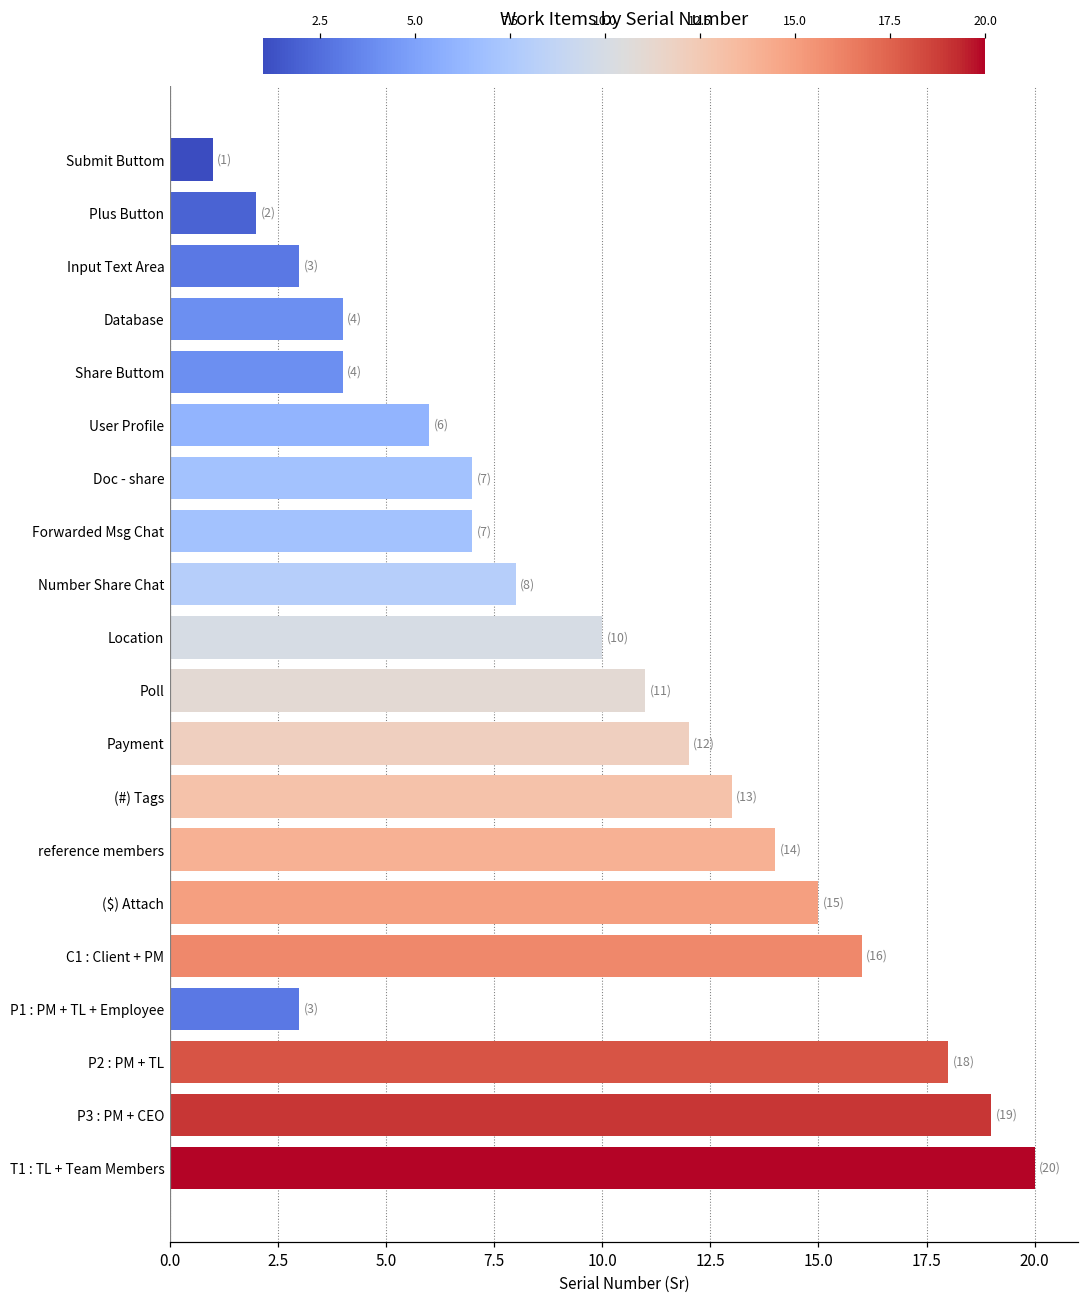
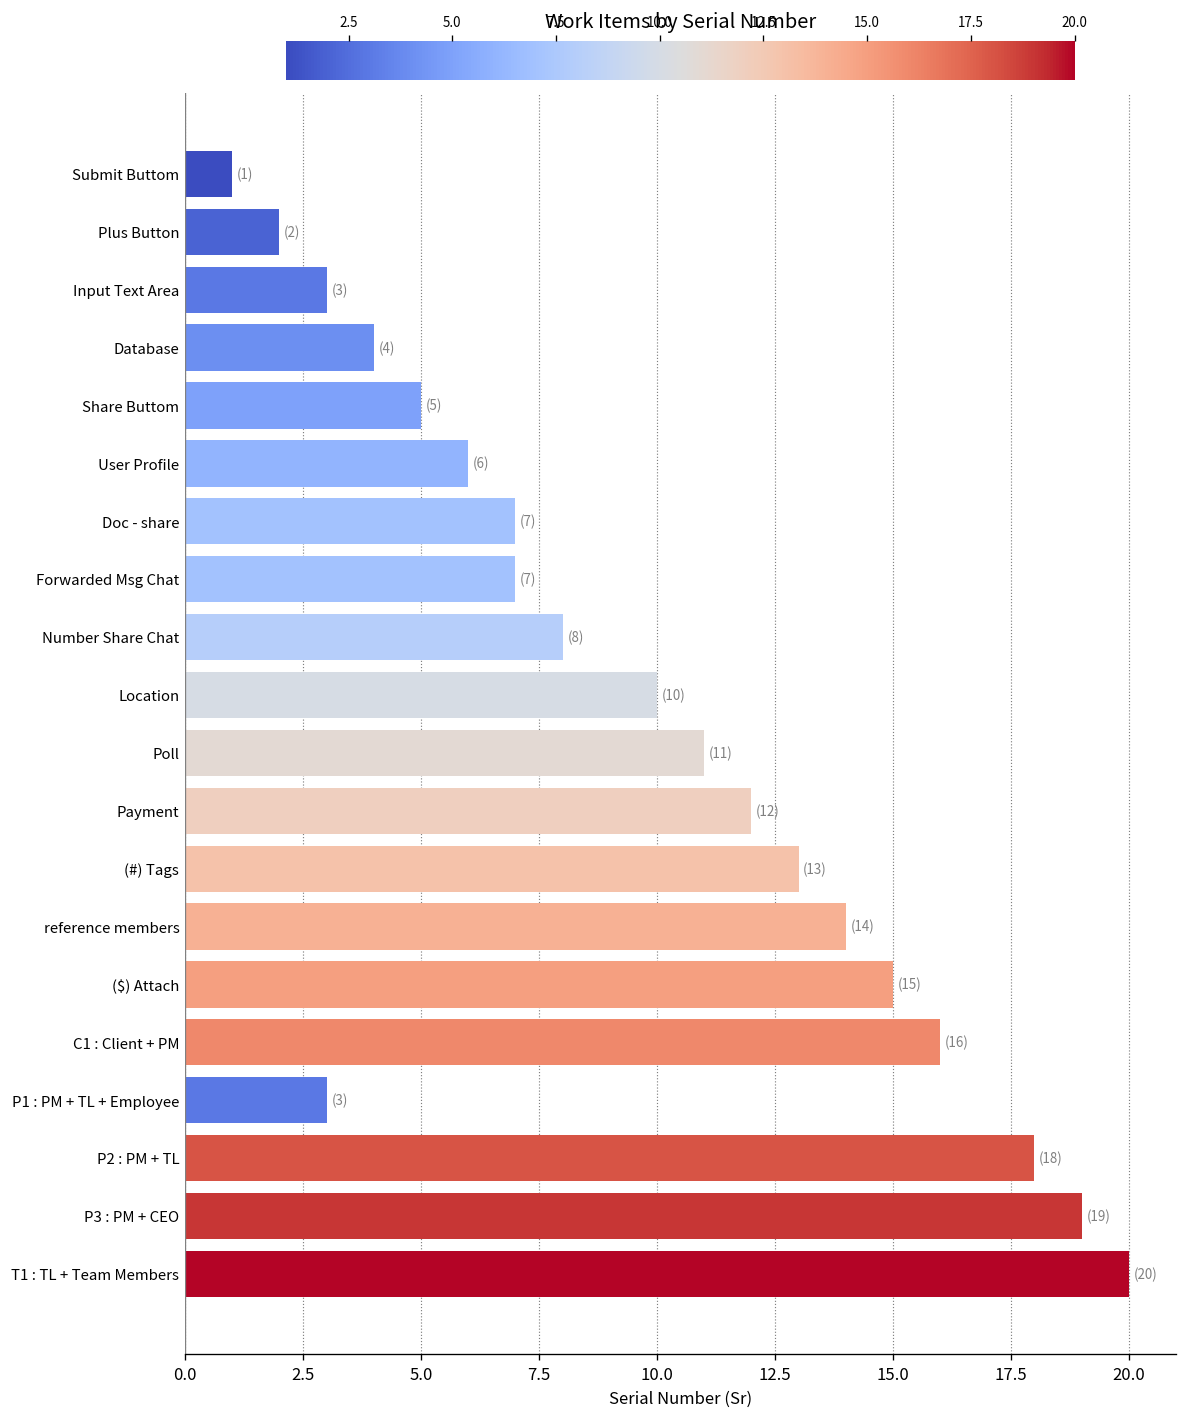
Share Buttom: (4) -> (5)
